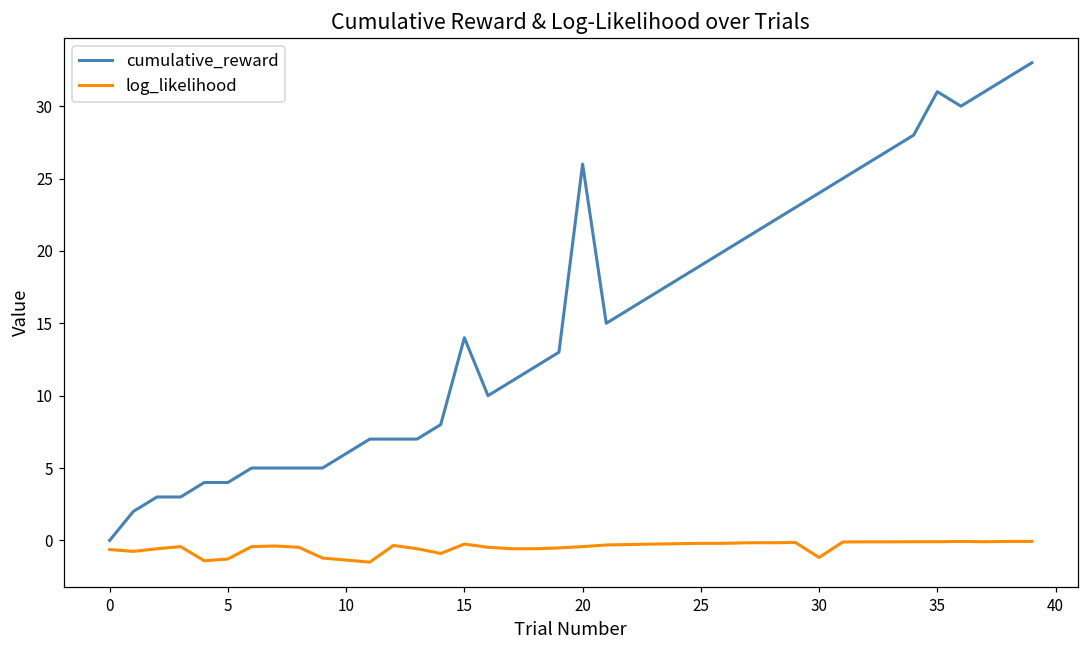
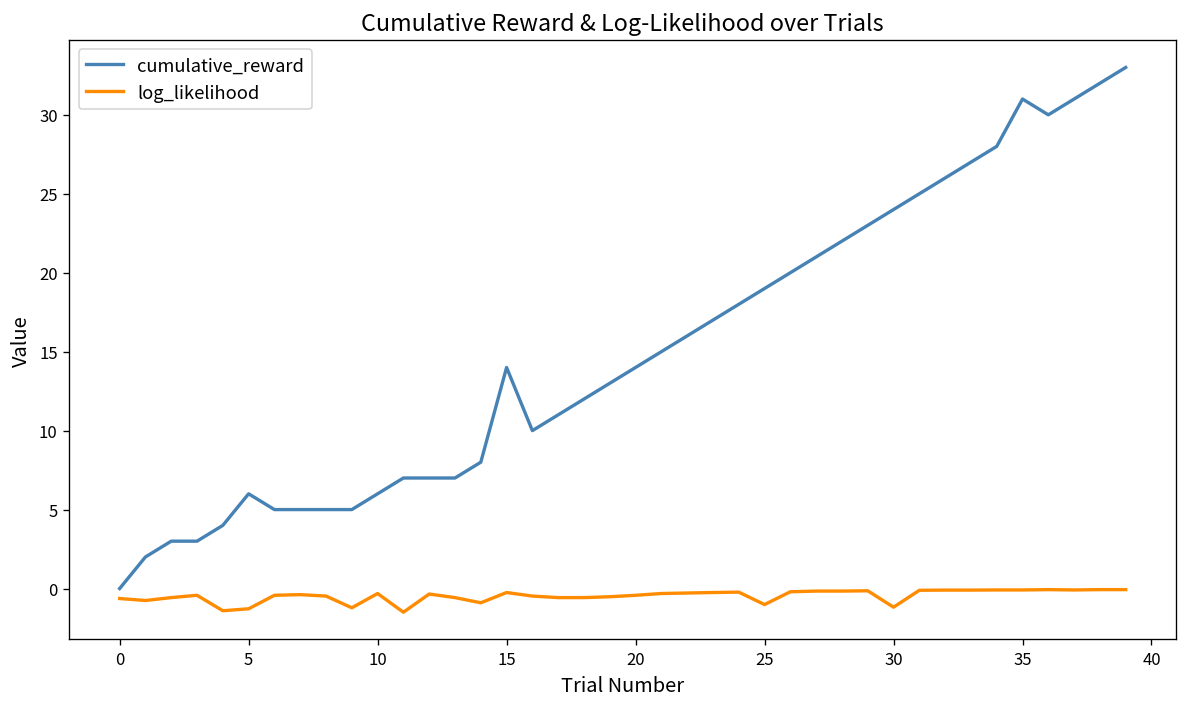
cumulative_reward, 5: 4 -> 6
log_likelihood, 10: -1.4 -> -0.3
cumulative_reward, 20: 26 -> 14
log_likelihood, 25: -0.2 -> -1.0
